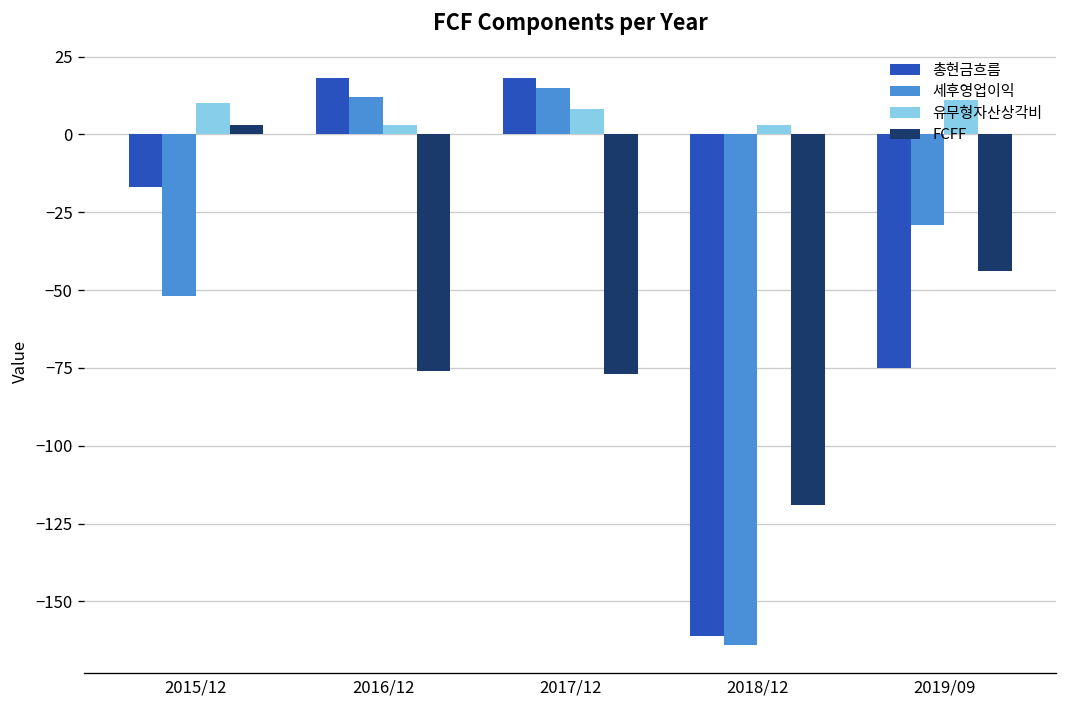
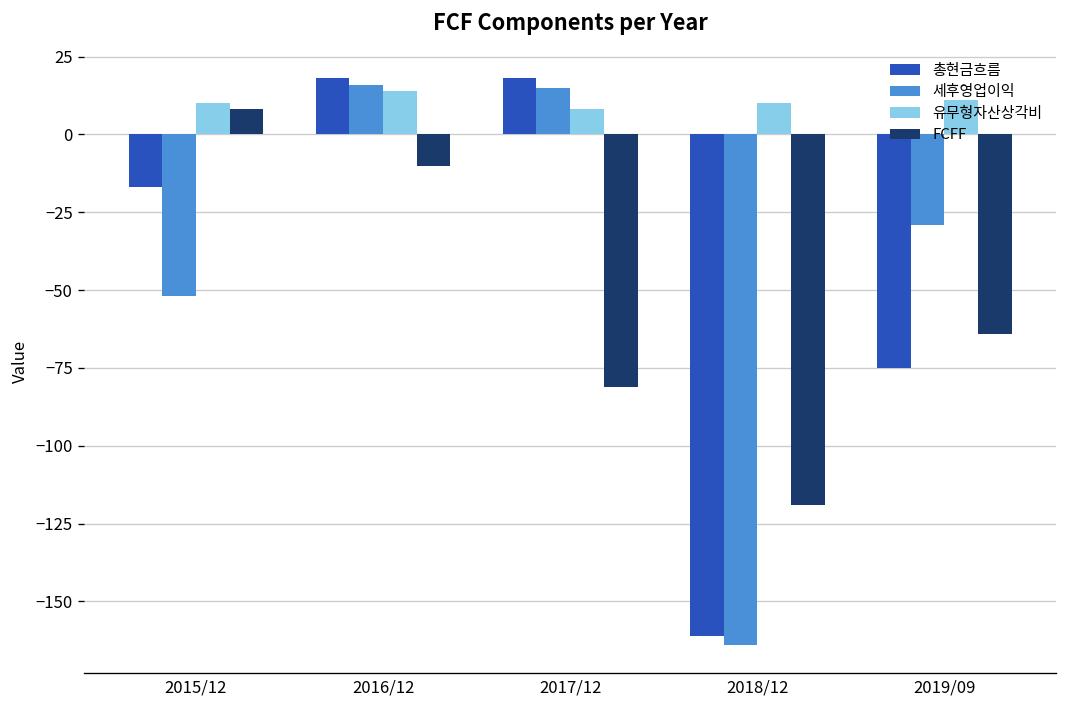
FCFF, 2015/12: 3 -> 8
세후영업이익, 2016/12: 12 -> 16
유무형자산상각비, 2016/12: 3 -> 14
FCFF, 2016/12: -76 -> -10
FCFF, 2017/12: -77 -> -81
유무형자산상각비, 2018/12: 3 -> 10
FCFF, 2019/09: -44 -> -64
